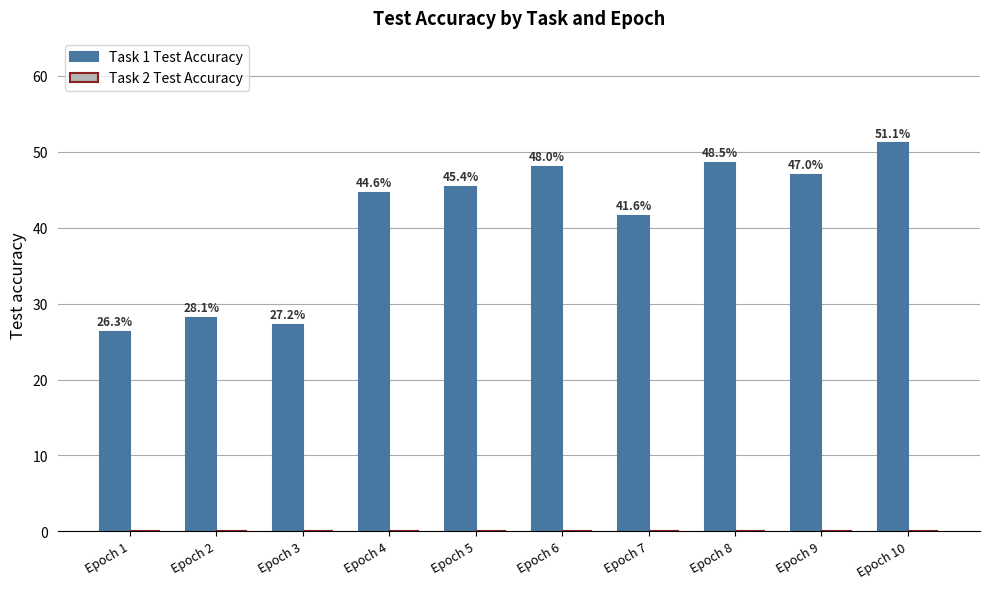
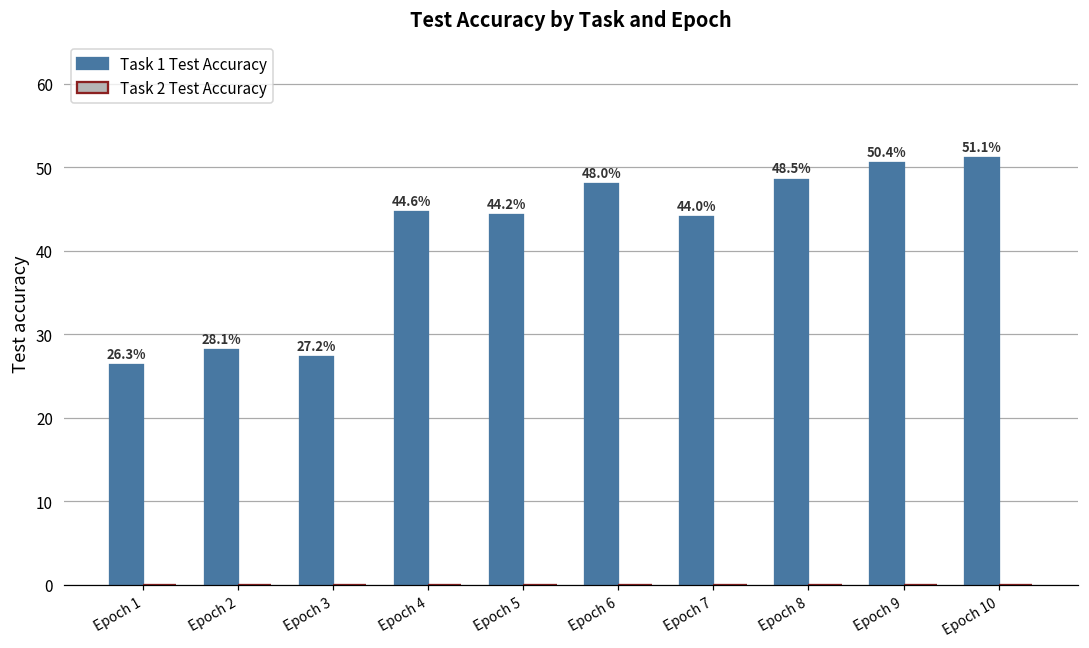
Task 1 Test Accuracy, Epoch 5: 45.4% -> 44.2%
Task 1 Test Accuracy, Epoch 7: 41.6% -> 44.0%
Task 1 Test Accuracy, Epoch 9: 47.0% -> 50.4%
